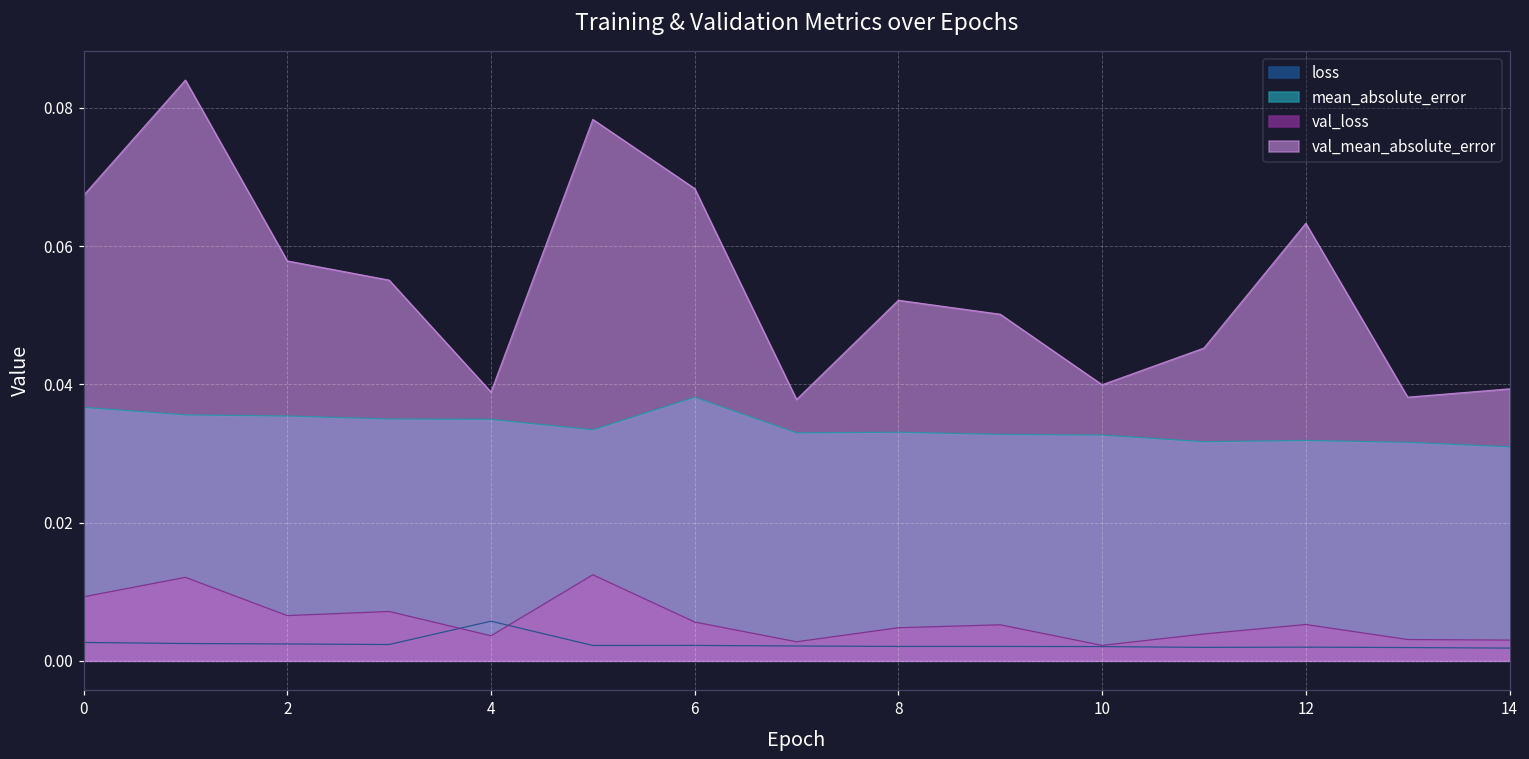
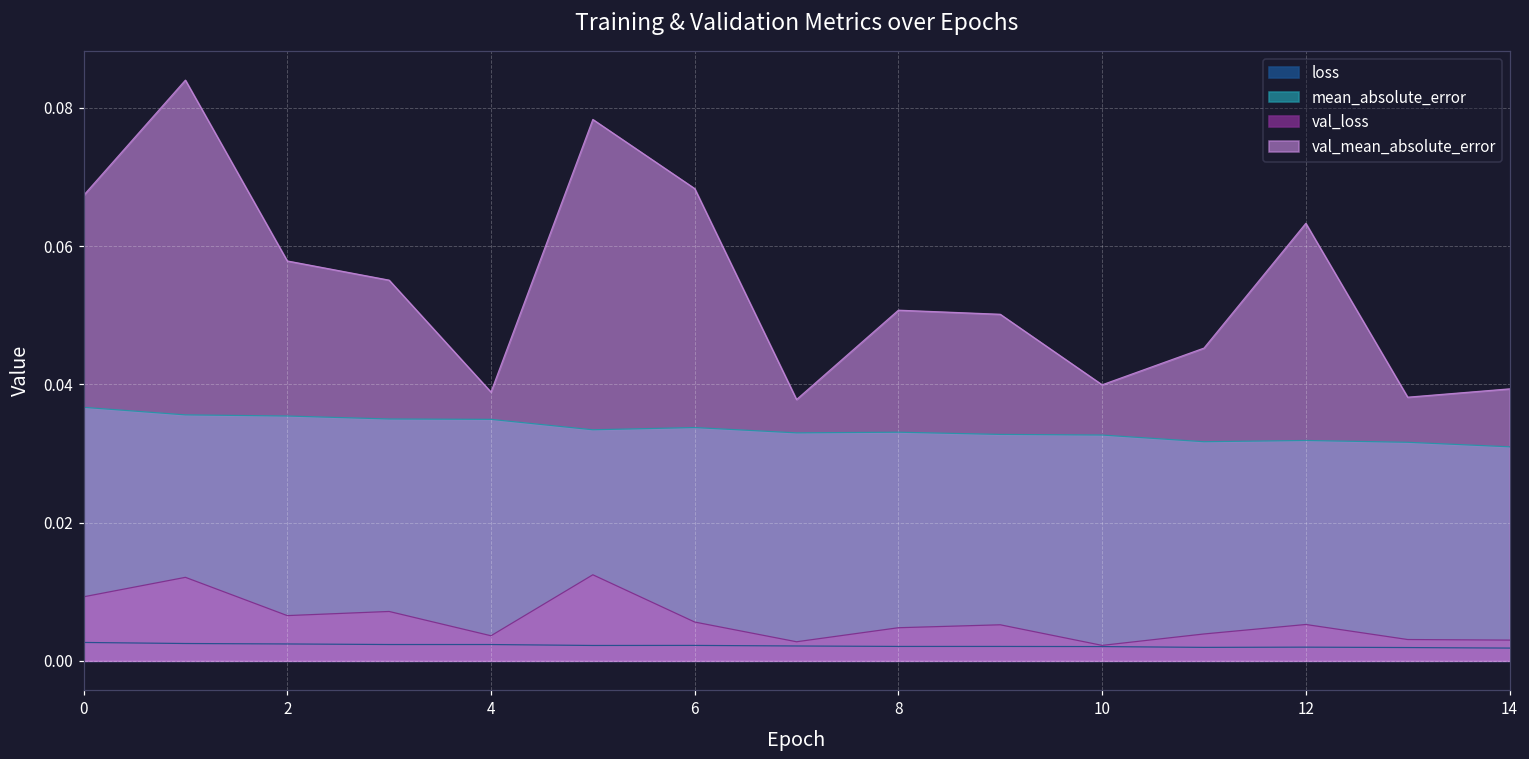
loss, 4: 0.006 -> 0.002
mean_absolute_error, 6: 0.038 -> 0.034
val_mean_absolute_error, 8: 0.052 -> 0.051
